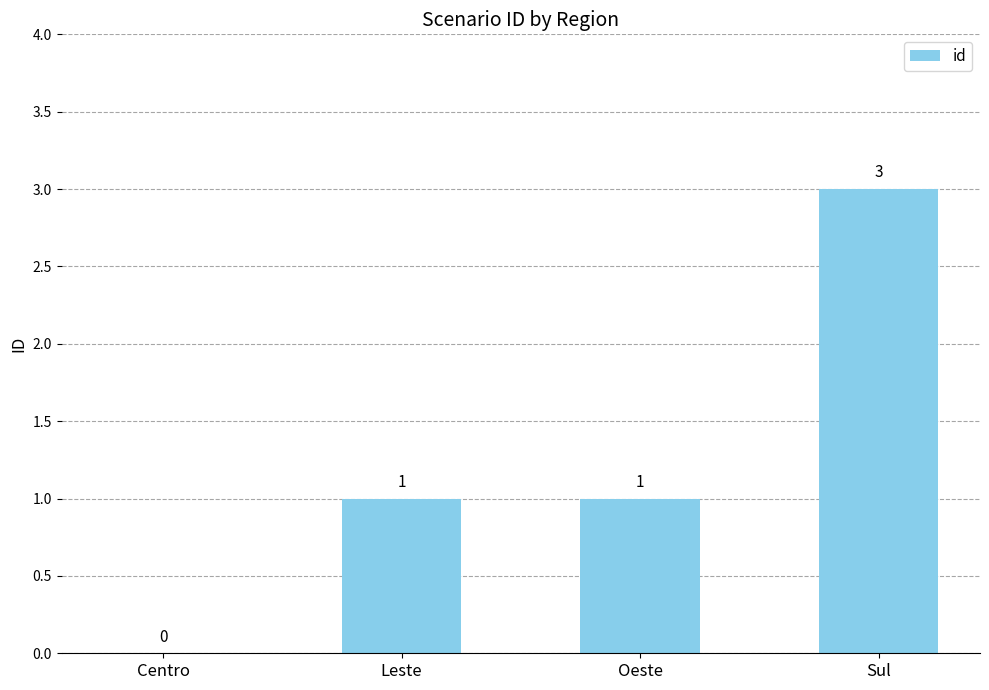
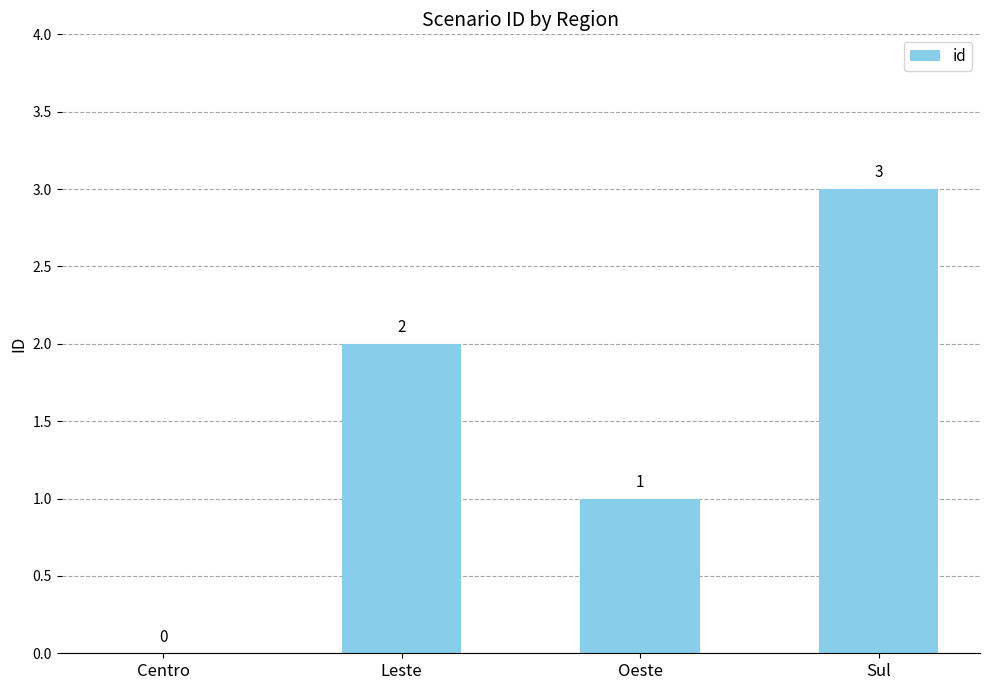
Leste: 1 -> 2
